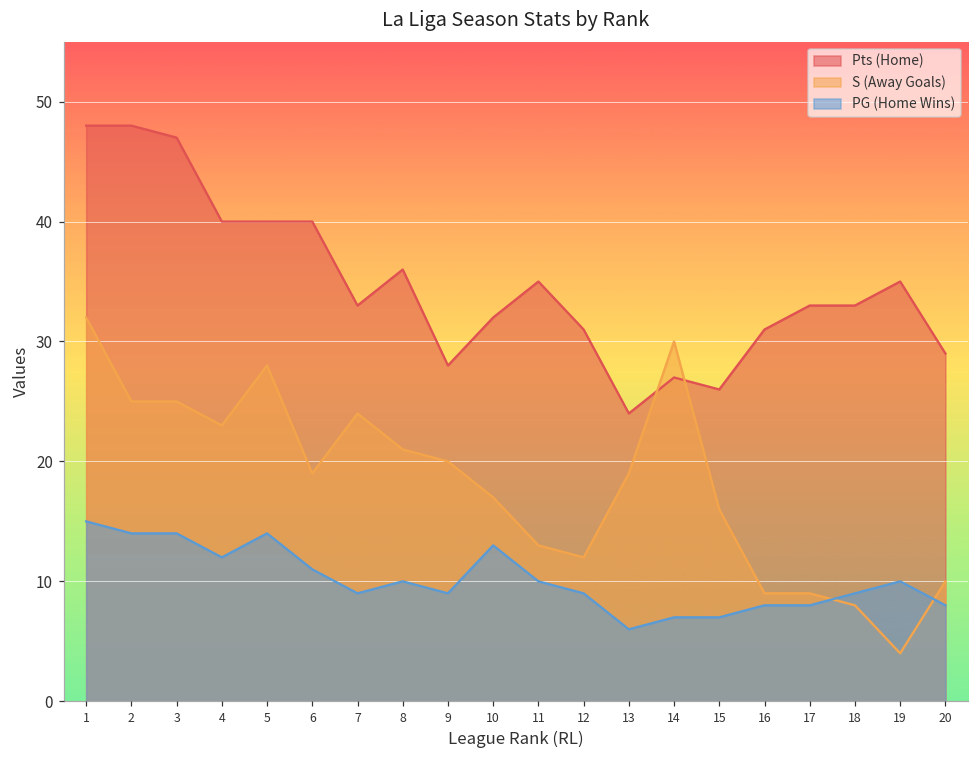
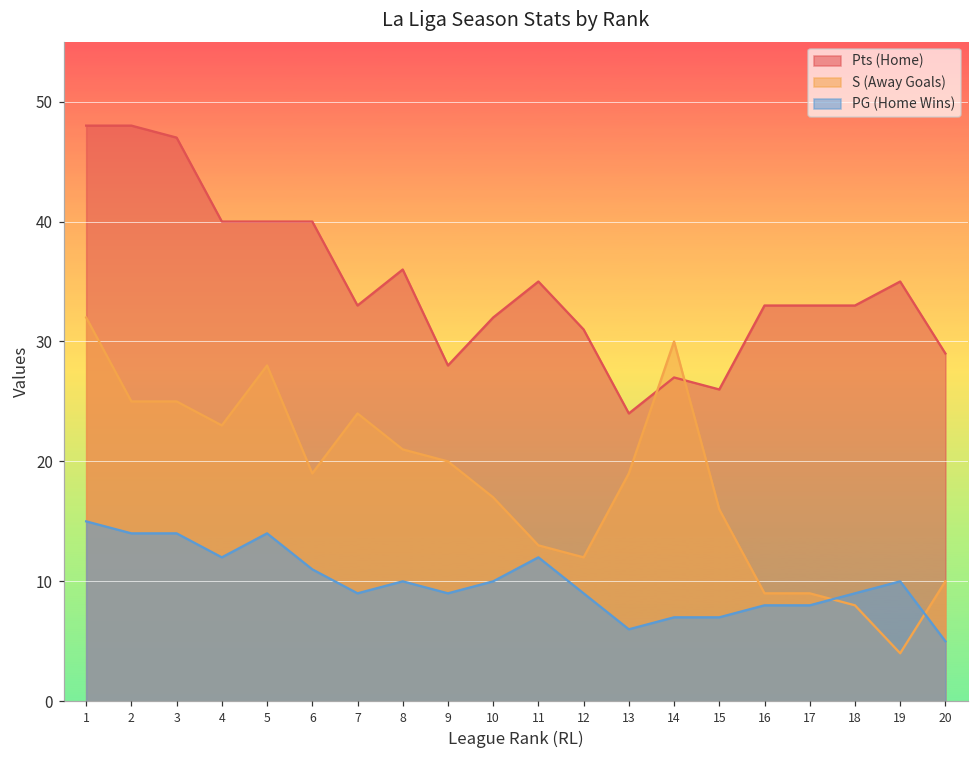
PG (Home Wins), 10: 13 -> 10
PG (Home Wins), 11: 10 -> 12
Pts (Home), 16: 31 -> 33
PG (Home Wins), 20: 8 -> 5
